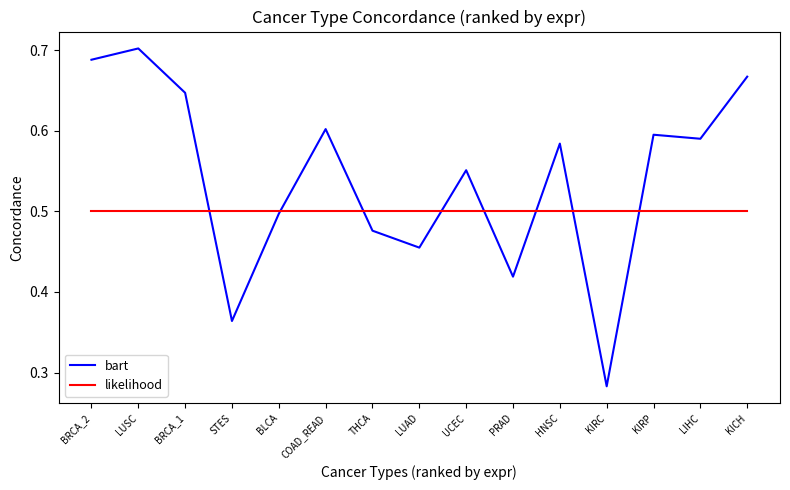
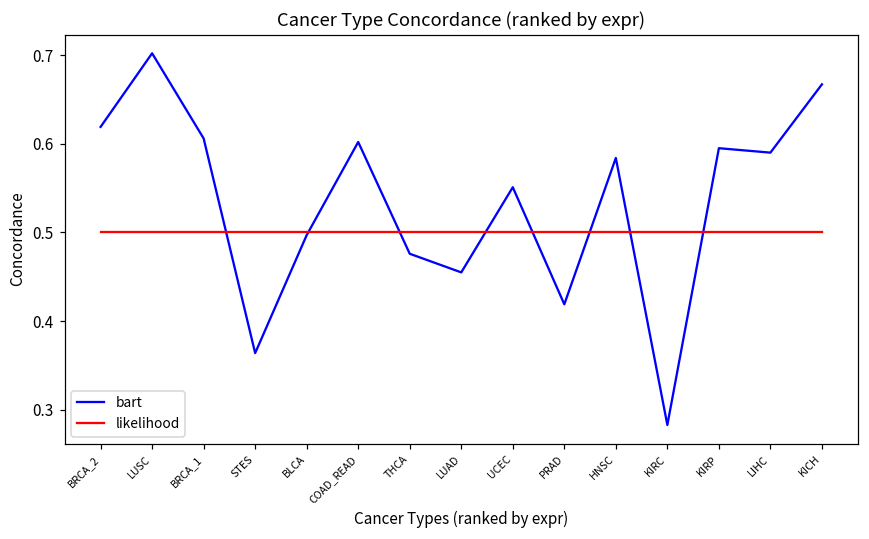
bart, BRCA_2: 0.69 -> 0.62
bart, BRCA_1: 0.65 -> 0.61
